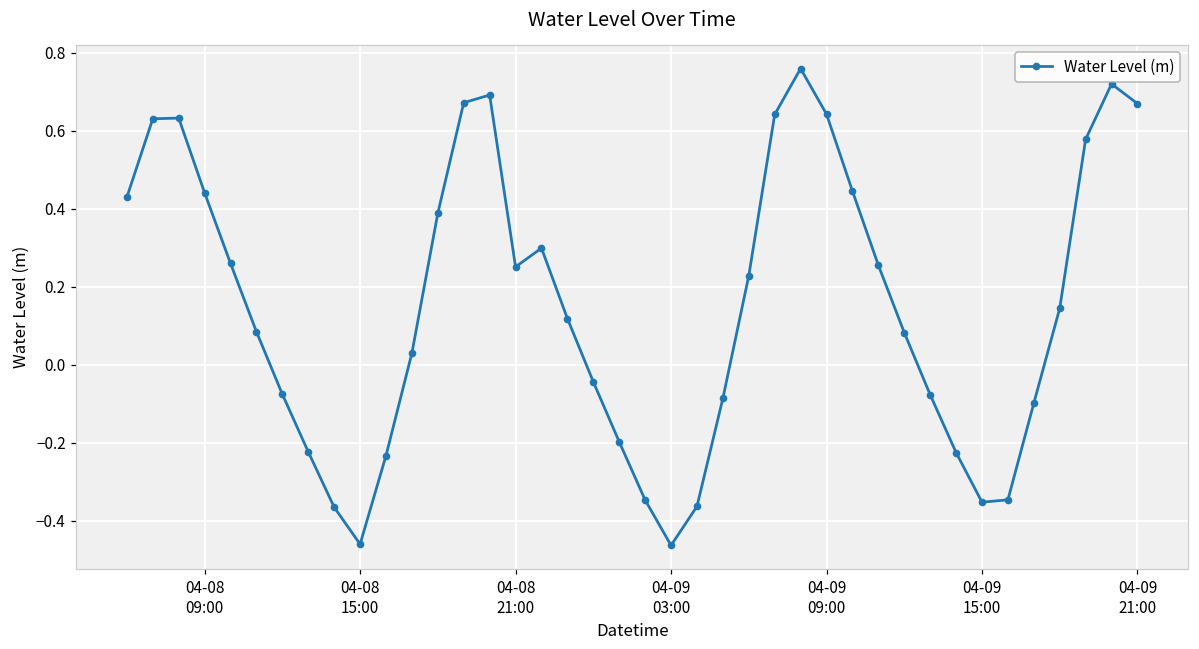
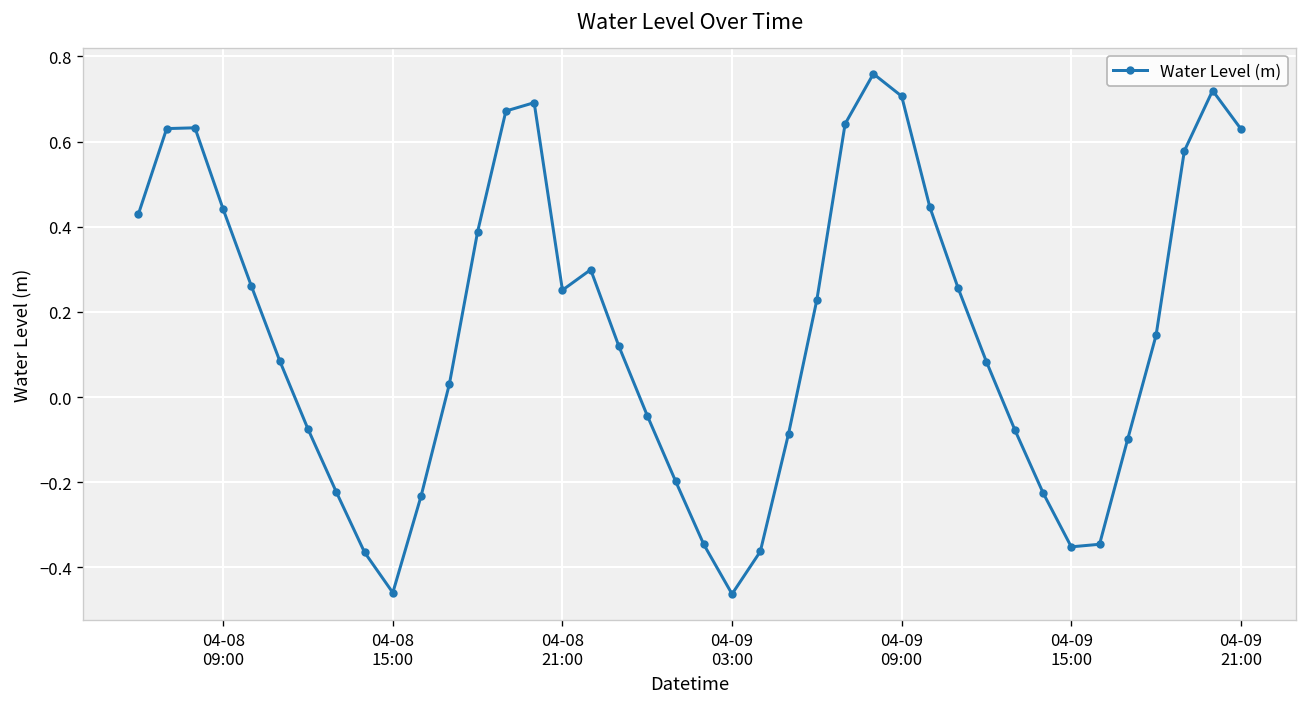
04-09 09:00: 0.64 -> 0.71
04-09 21:00: 0.67 -> 0.63
